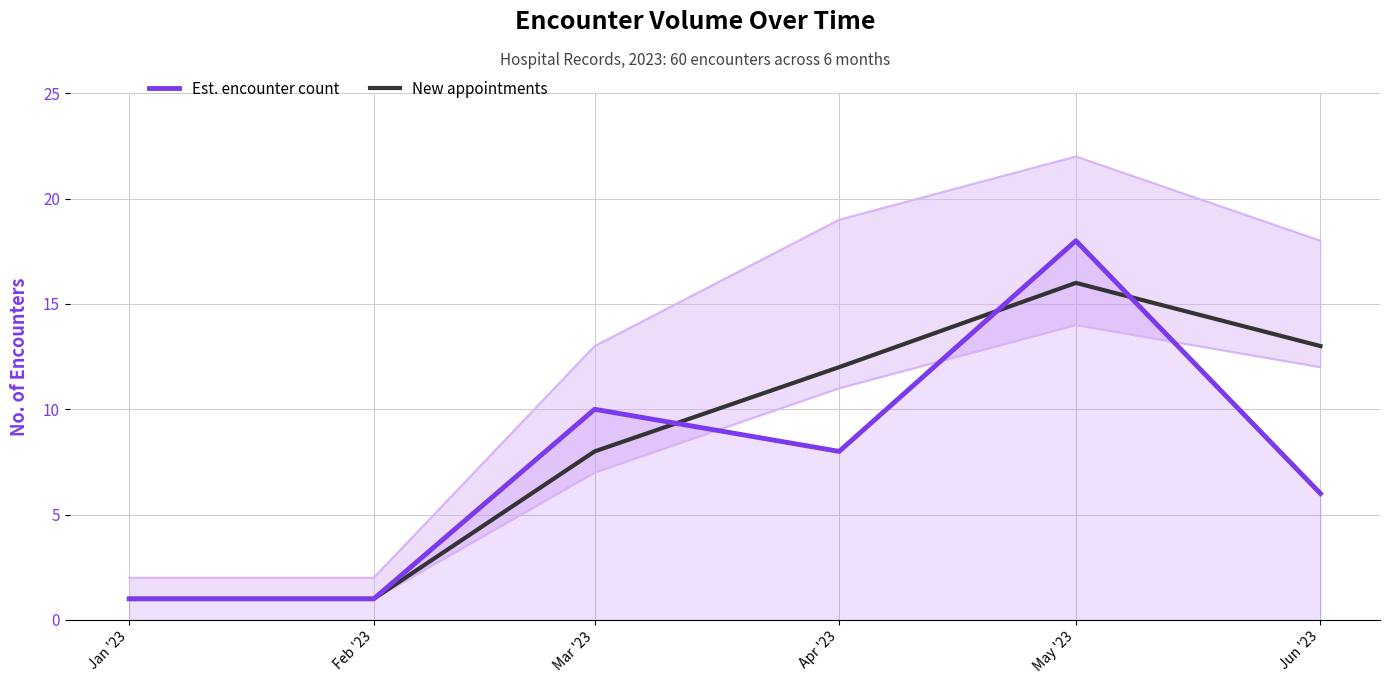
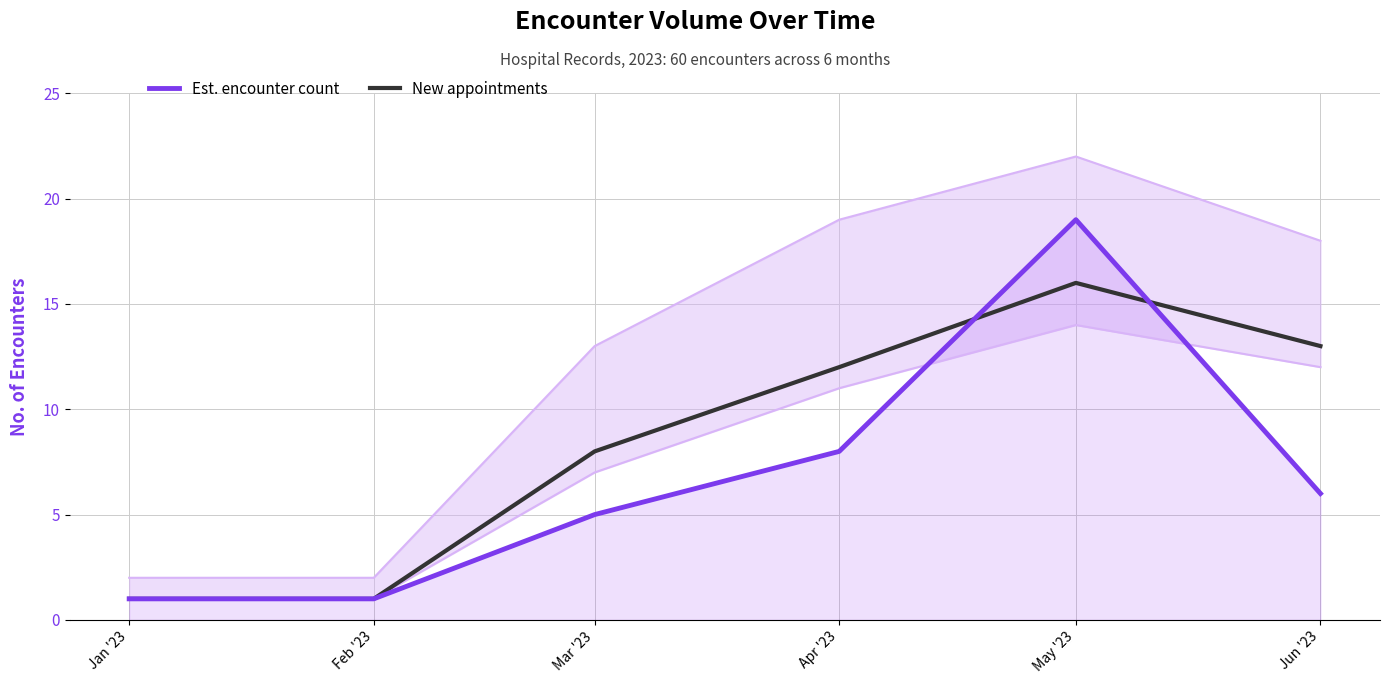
Est. encounter count, Mar '23: 10 -> 5
Est. encounter count, May '23: 18 -> 19
